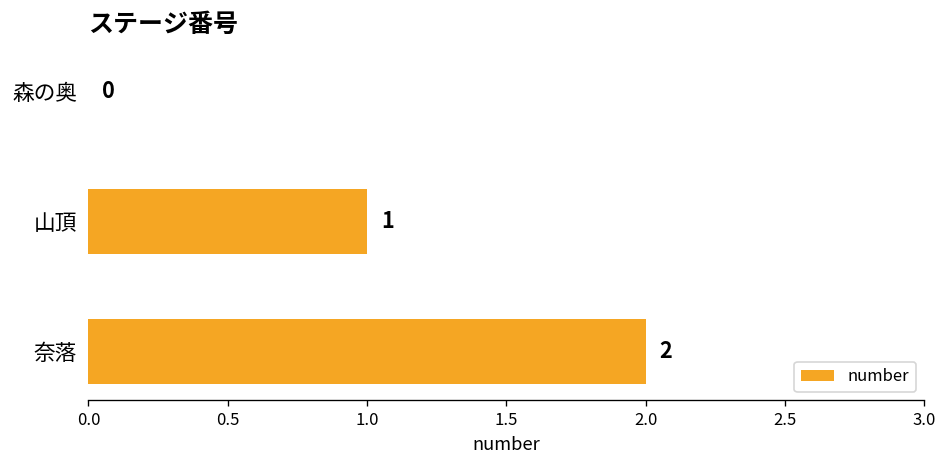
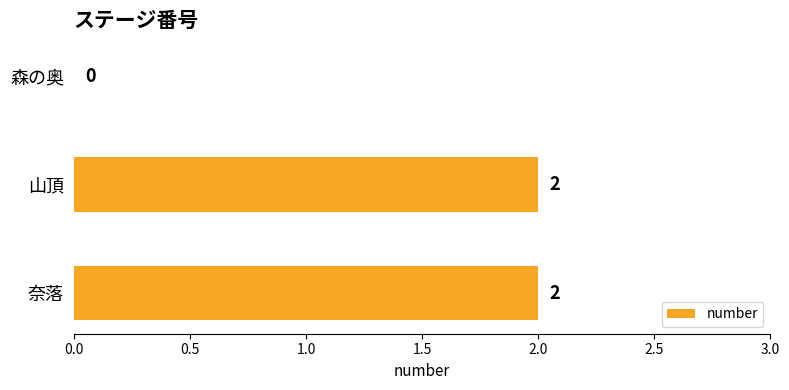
山頂: 1 -> 2
